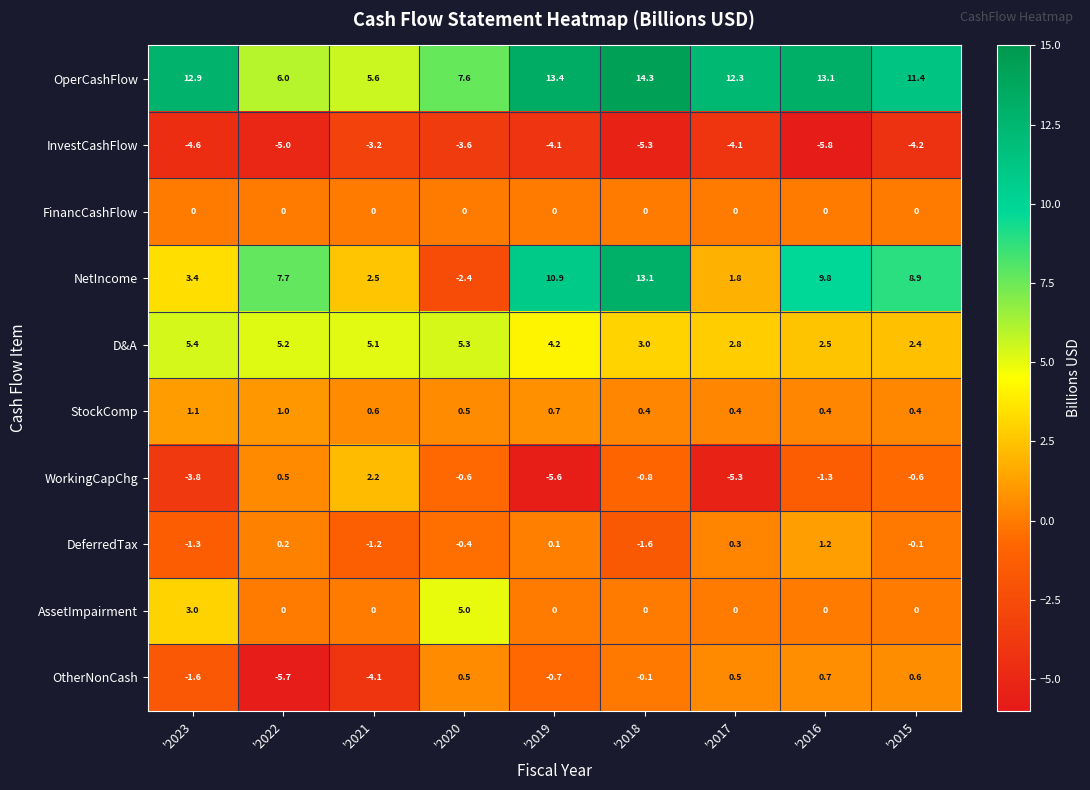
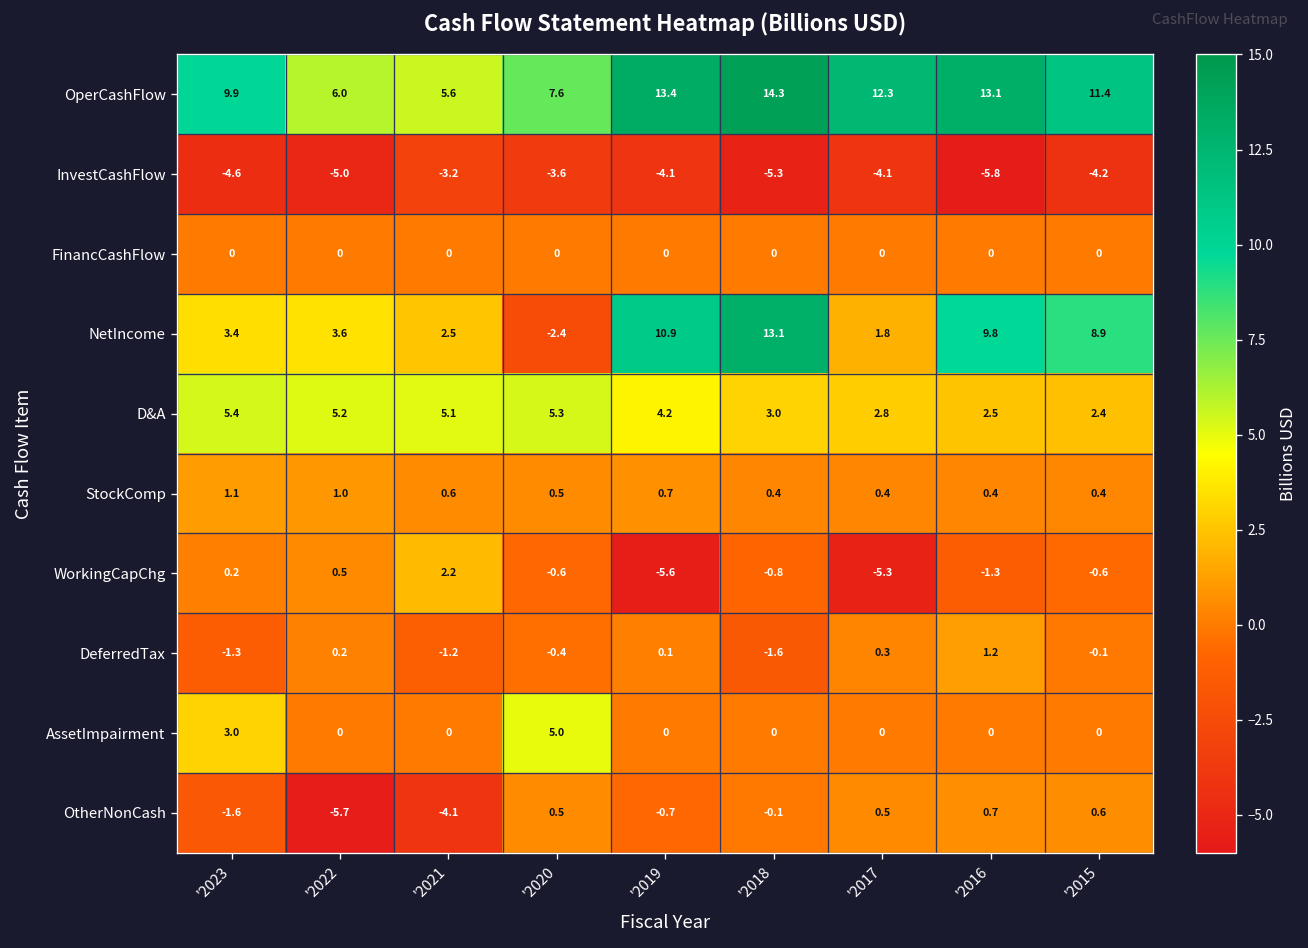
OperCashFlow, '2023: 12.9 -> 9.9
NetIncome, '2022: 7.7 -> 3.6
WorkingCapChg, '2023: -3.8 -> 0.2
